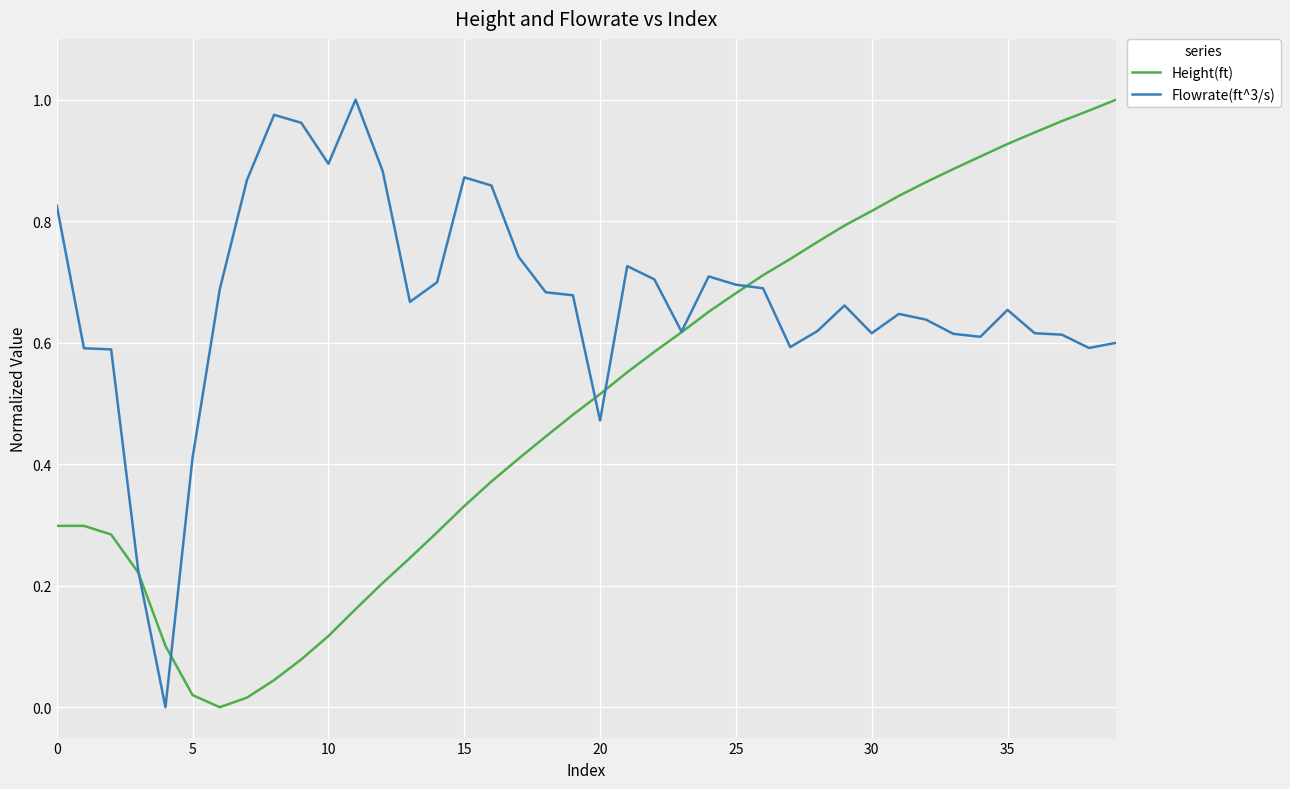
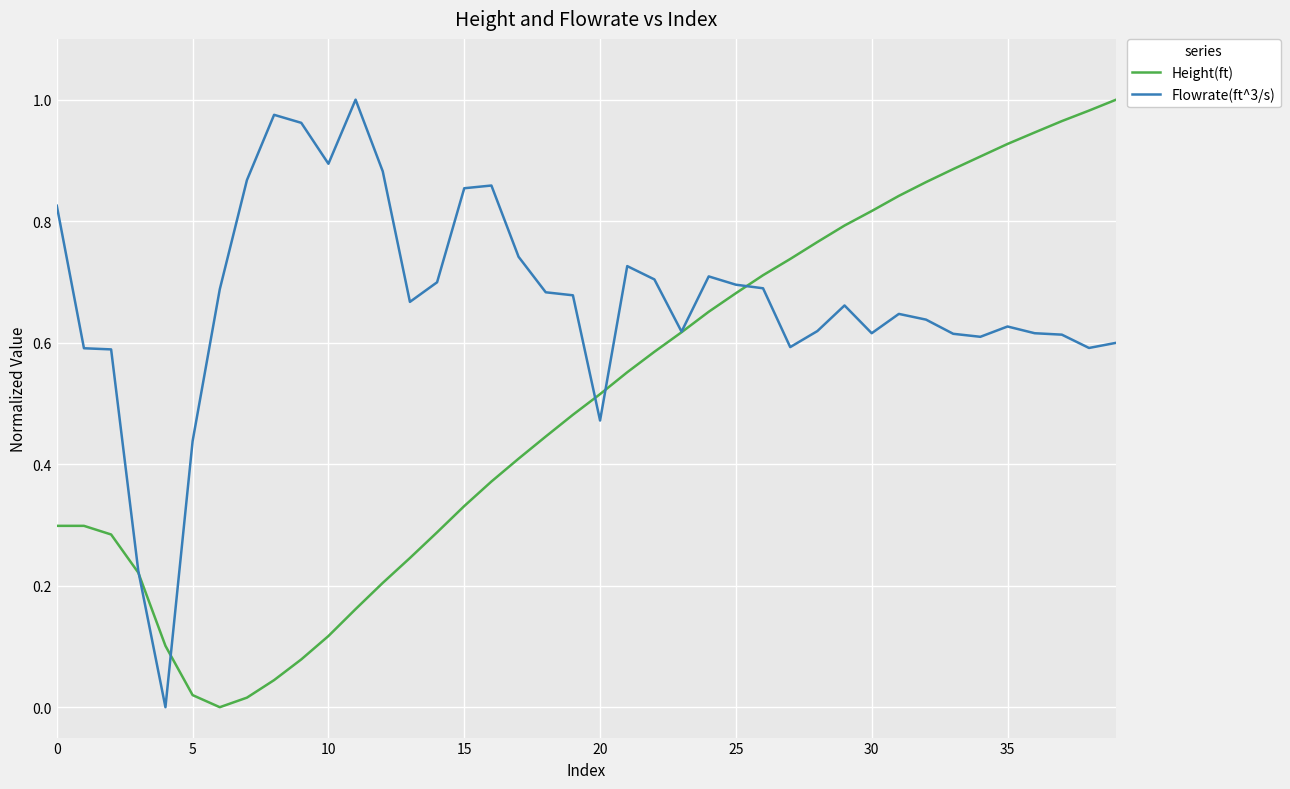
Flowrate(ft^3/s), 5: 0.41 -> 0.44
Flowrate(ft^3/s), 15: 0.87 -> 0.85
Flowrate(ft^3/s), 35: 0.65 -> 0.63
